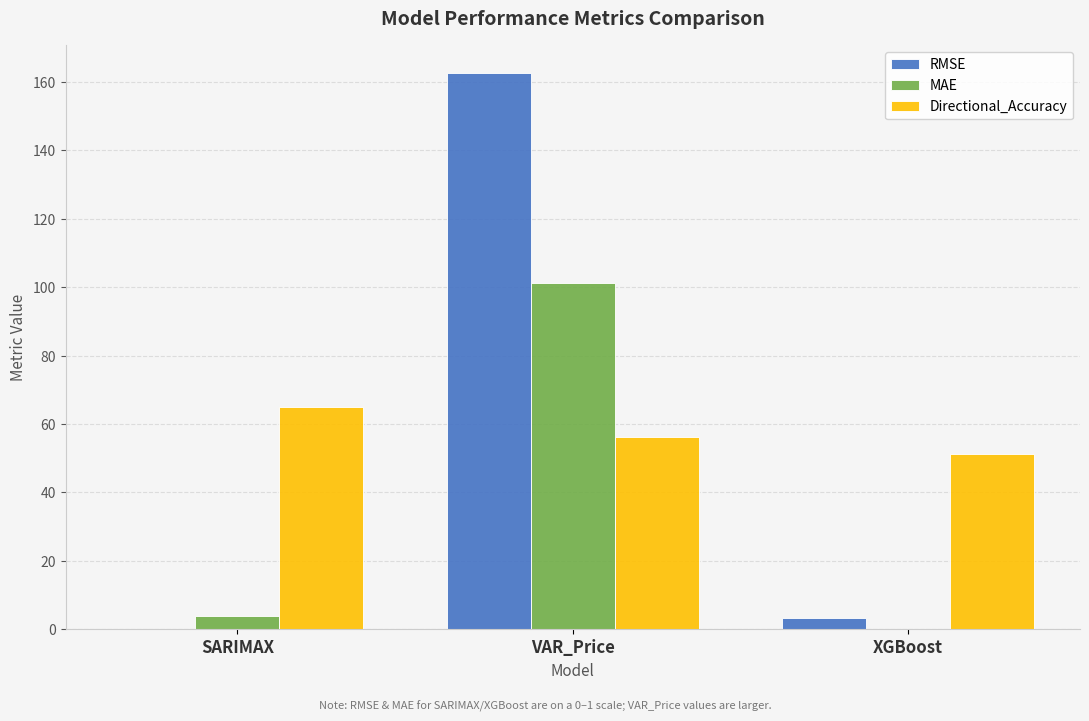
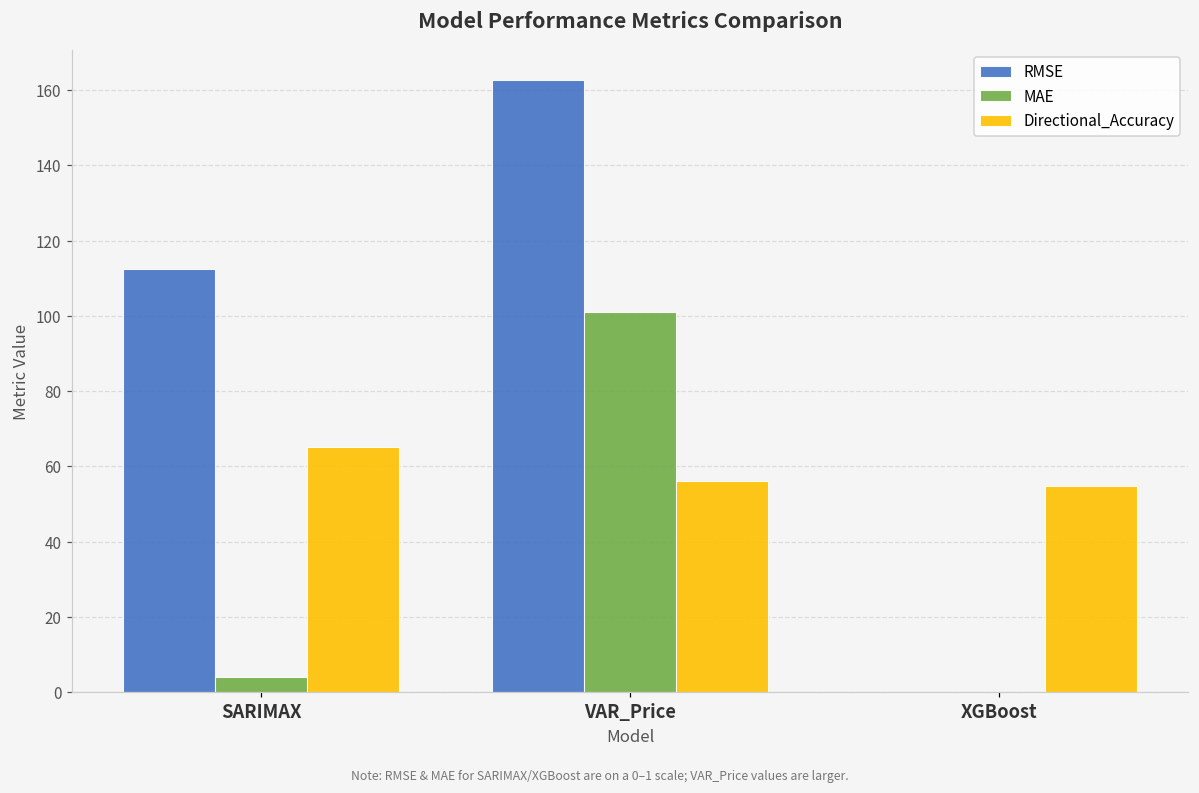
RMSE, SARIMAX: 0 -> 112
RMSE, XGBoost: 3 -> 0
Directional_Accuracy, XGBoost: 51 -> 55
